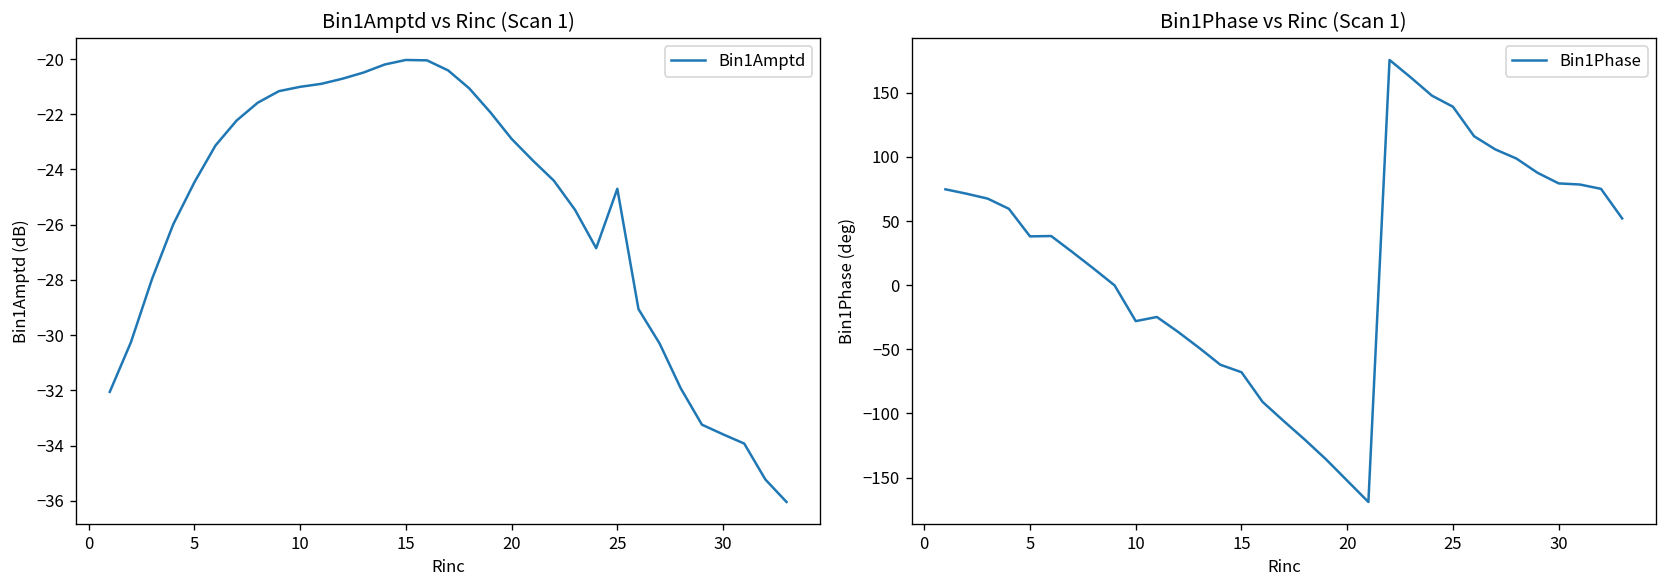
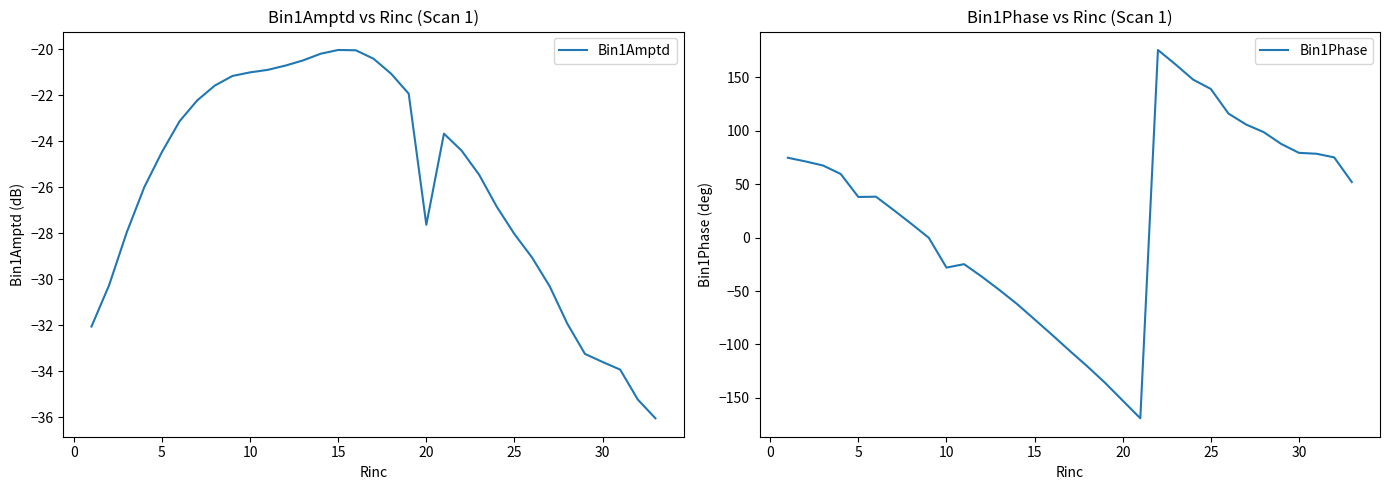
Bin1Amptd vs Rinc (Scan 1), 20: -22.9 -> -27.6
Bin1Amptd vs Rinc (Scan 1), 25: -24.7 -> -28.0
Bin1Phase vs Rinc (Scan 1), 15: -68 -> -76
